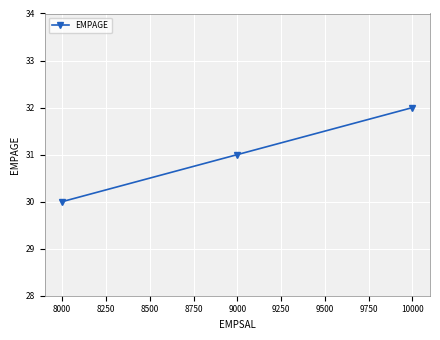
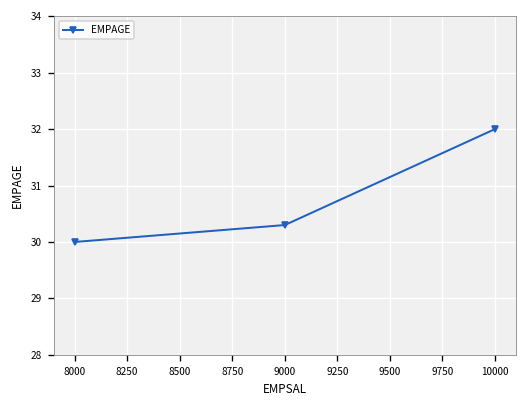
9000: 31.0 -> 30.3
